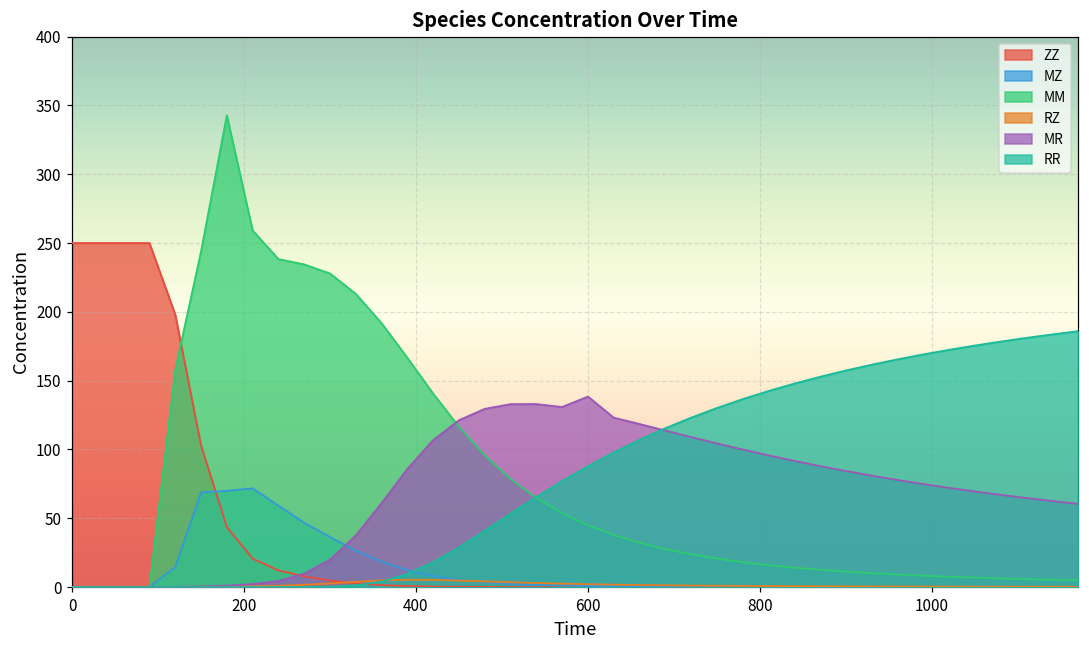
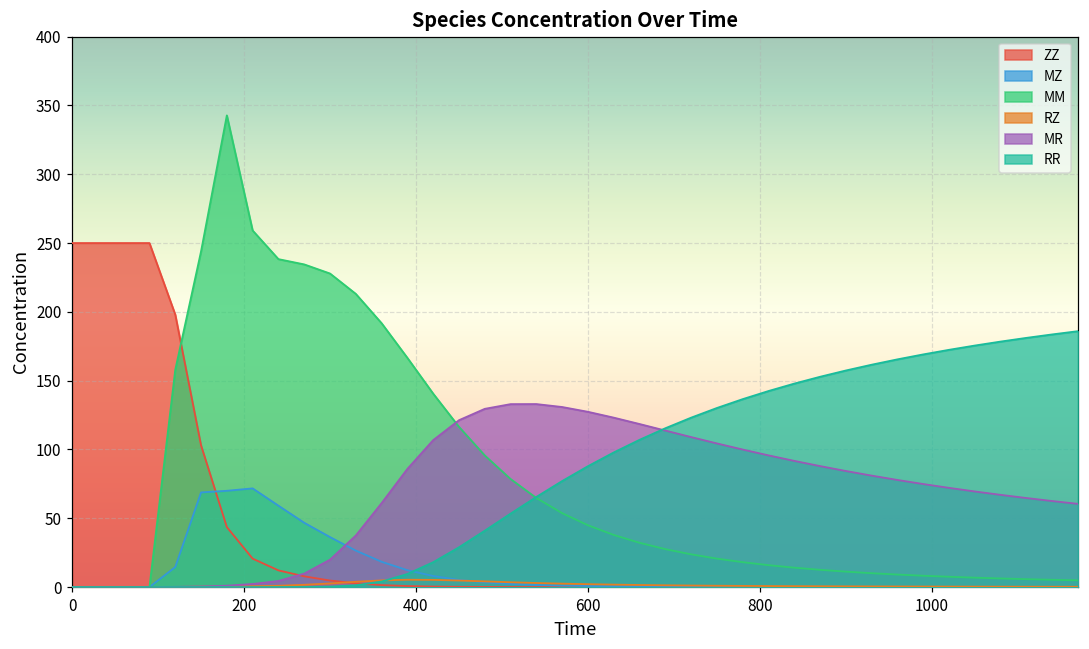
MR, 600: 138 -> 127
